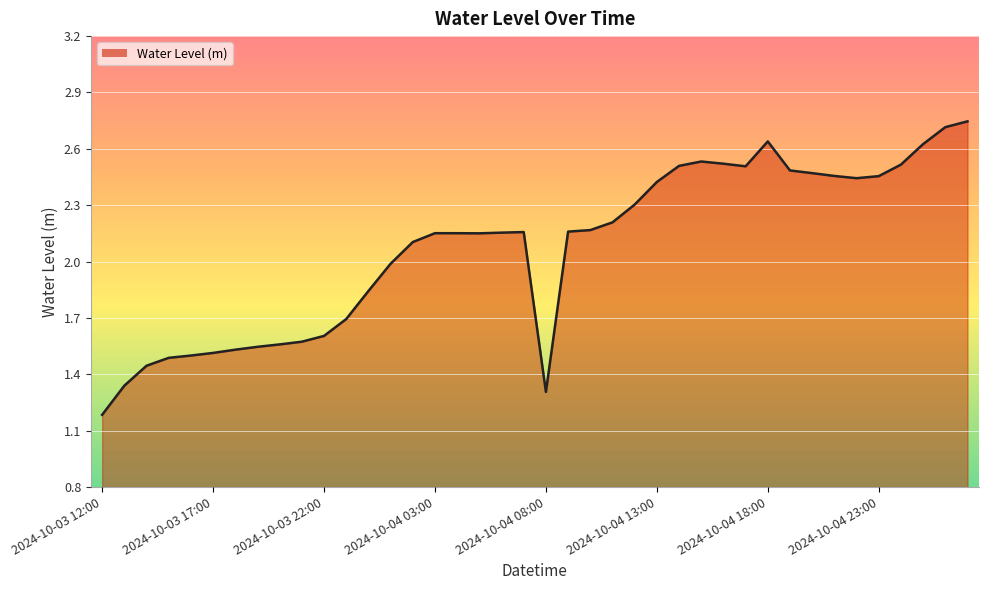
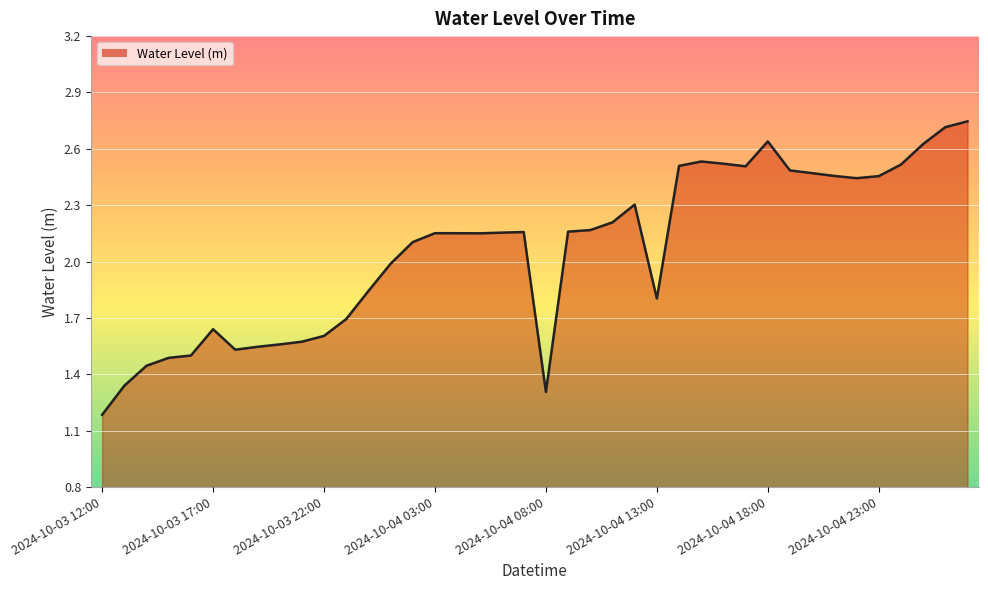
2024-10-03 17:00: 1.51 -> 1.64
2024-10-04 13:00: 2.42 -> 1.80
